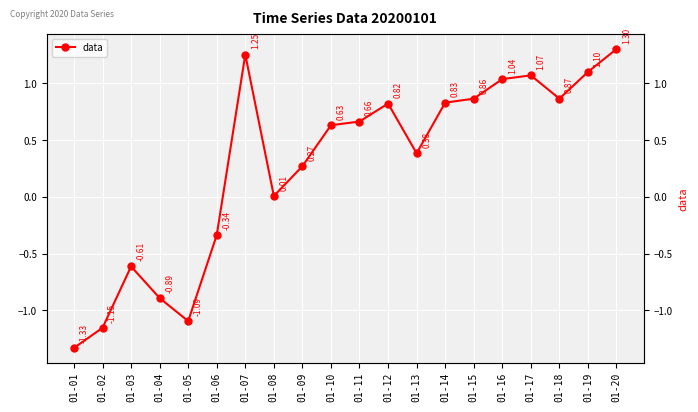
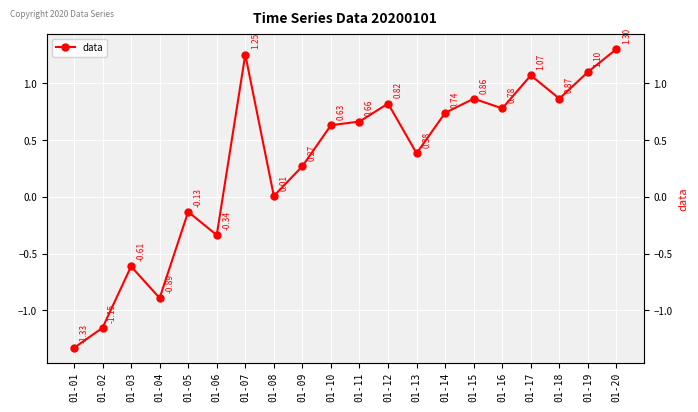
01-05: -1.09 -> -0.13
01-14: 0.83 -> 0.74
01-16: 1.04 -> 0.78
